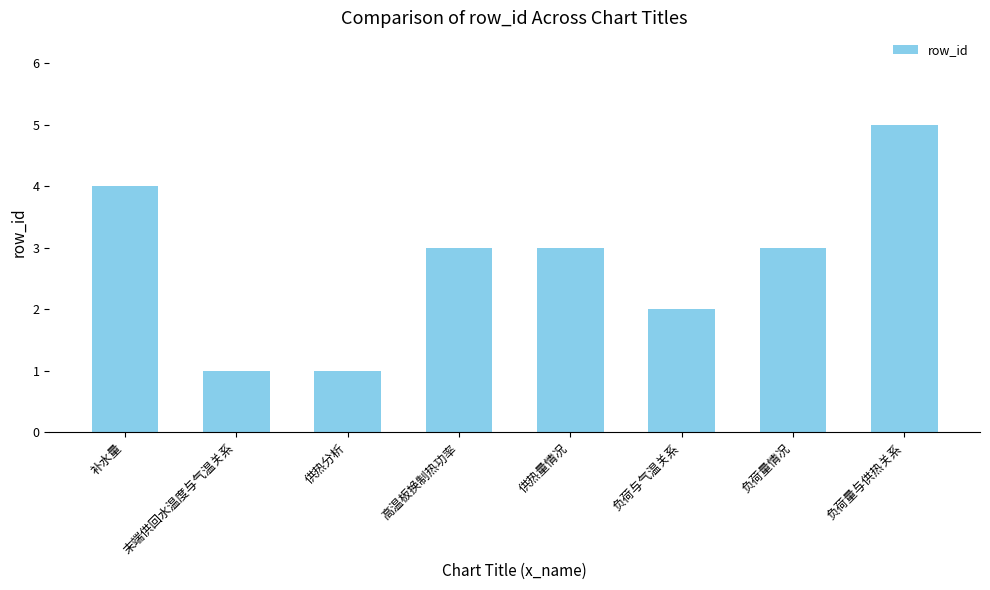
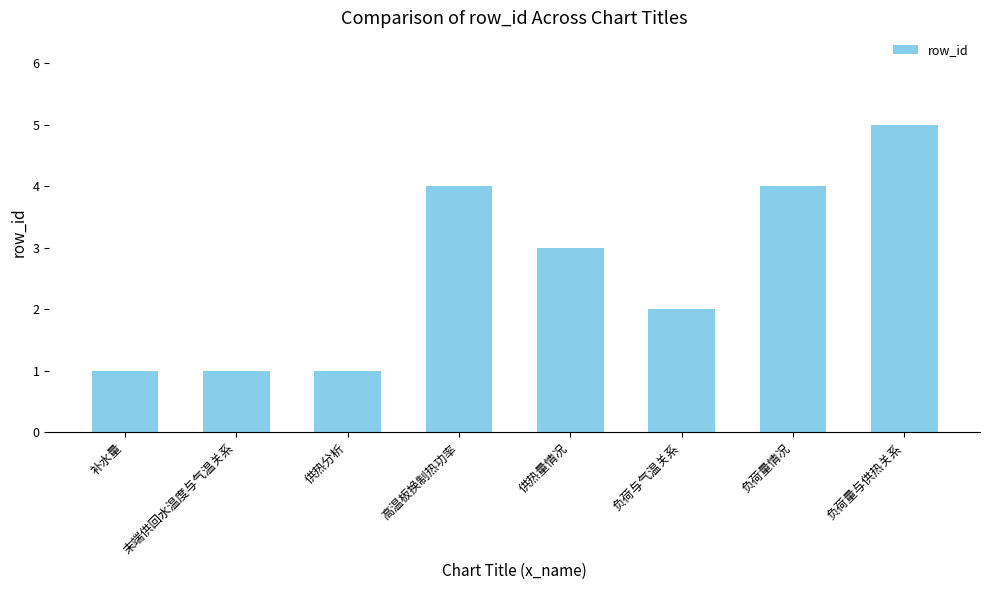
补水量: 4 -> 1
高温板换制热功率: 3 -> 4
负荷量情况: 3 -> 4
